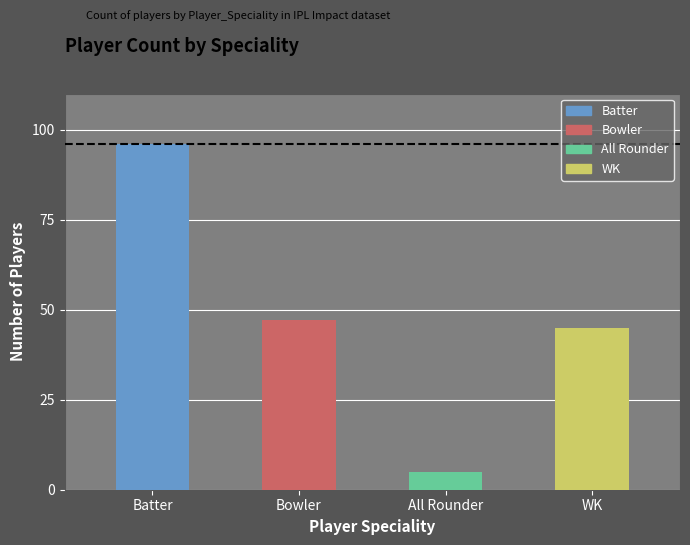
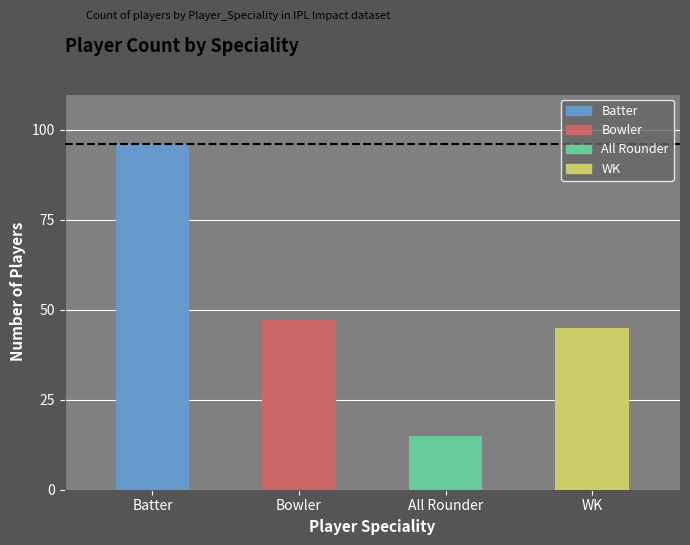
All Rounder: 5 -> 15
